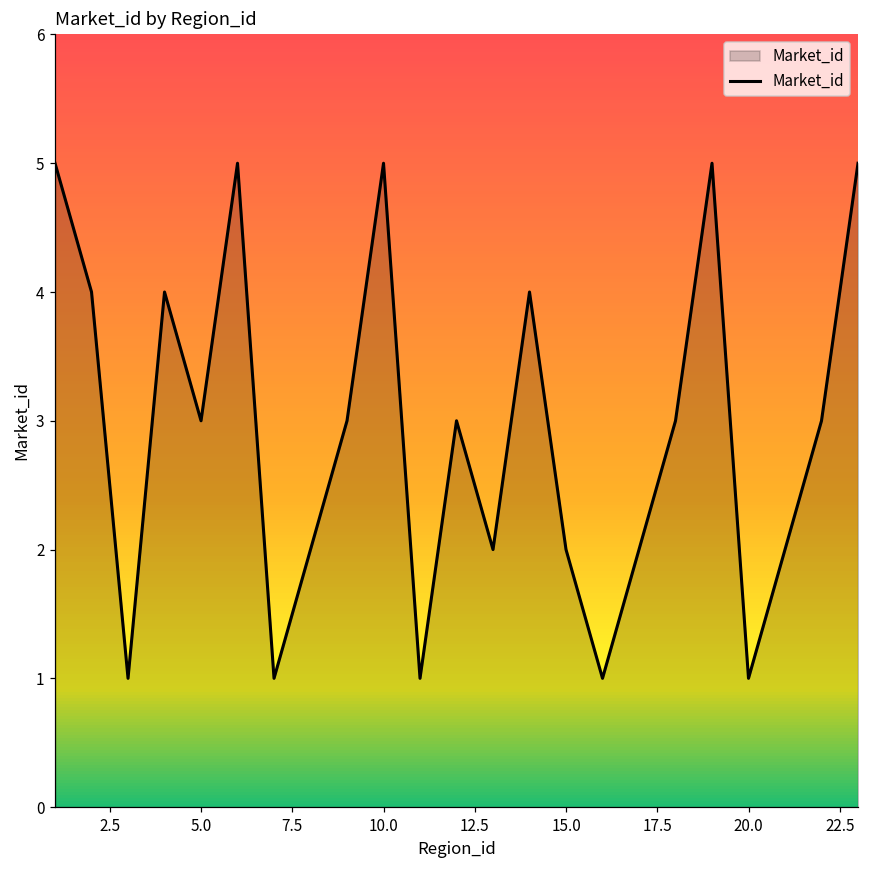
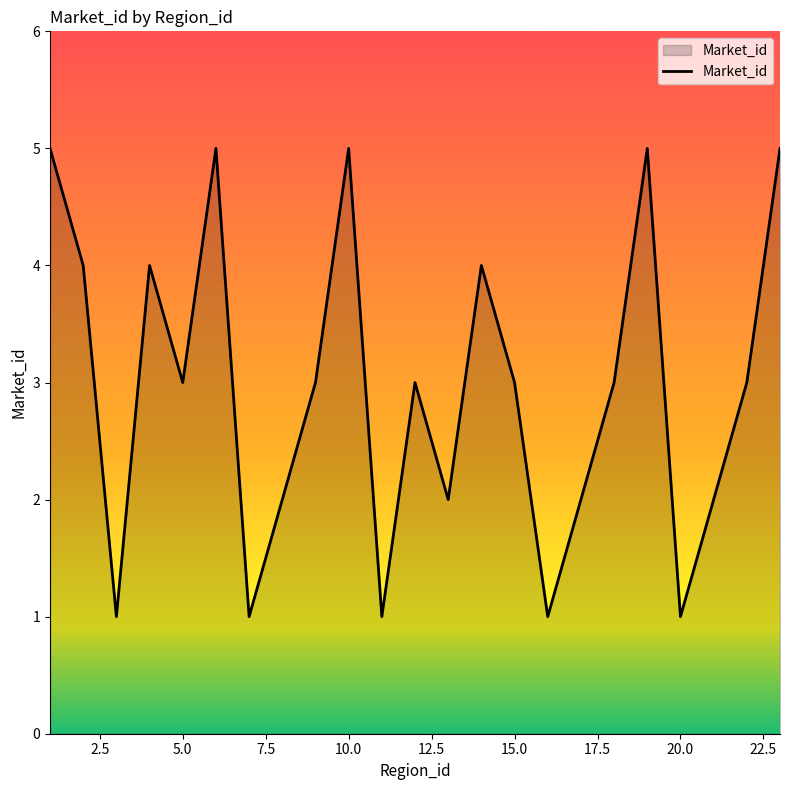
15.0: 2 -> 3
